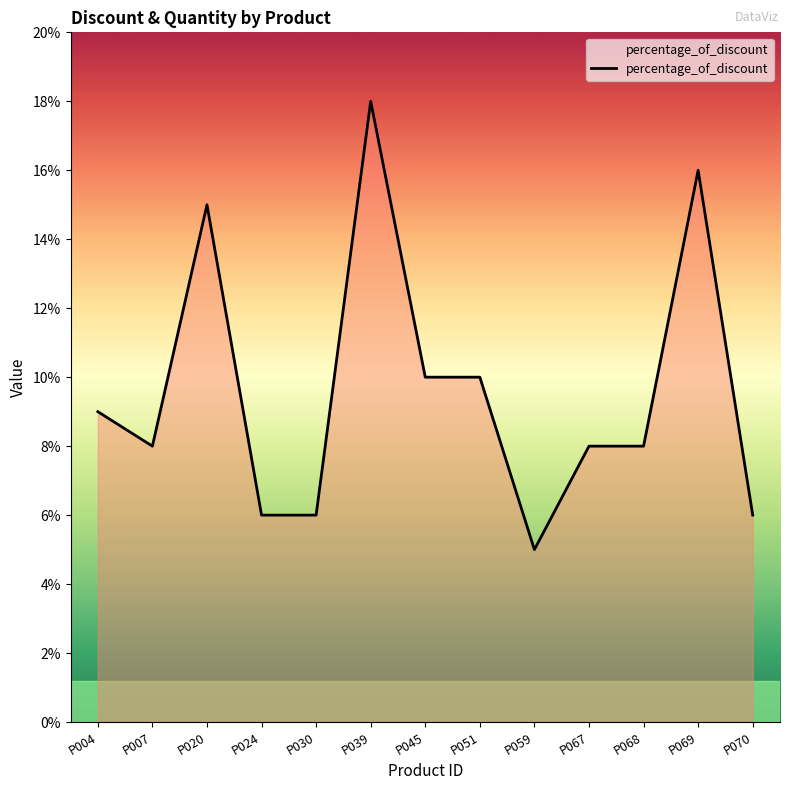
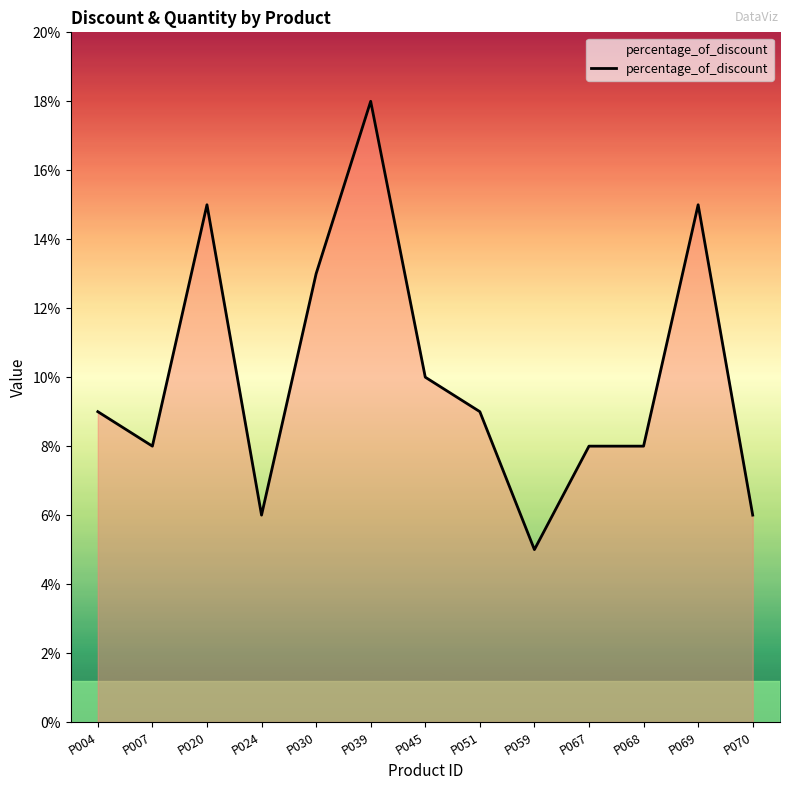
P030: 6% -> 13%
P051: 10% -> 9%
P069: 16% -> 15%
